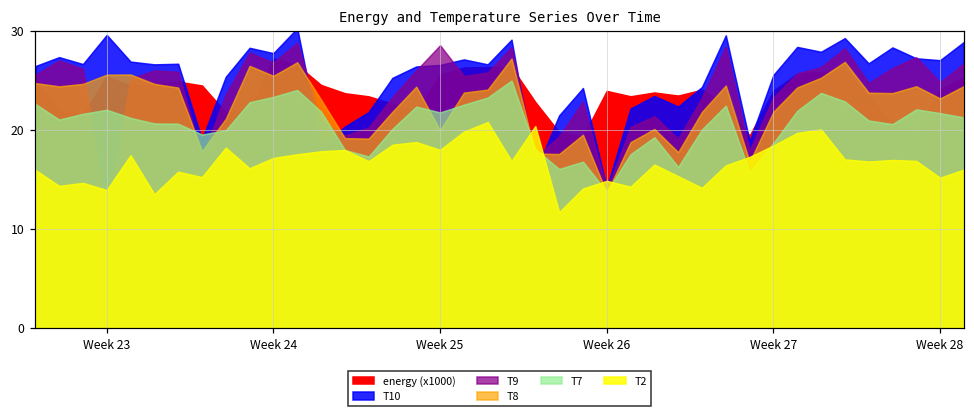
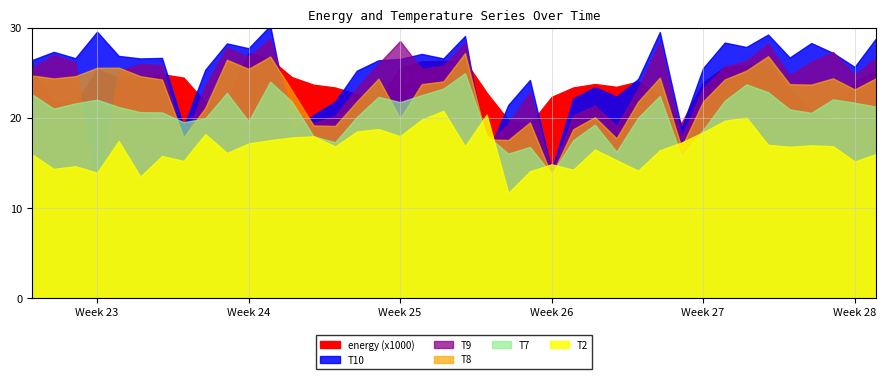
T7, Week 24: 23 -> 20
energy (x1000), Week 26: 24 -> 22
T10, Week 28: 27 -> 26
